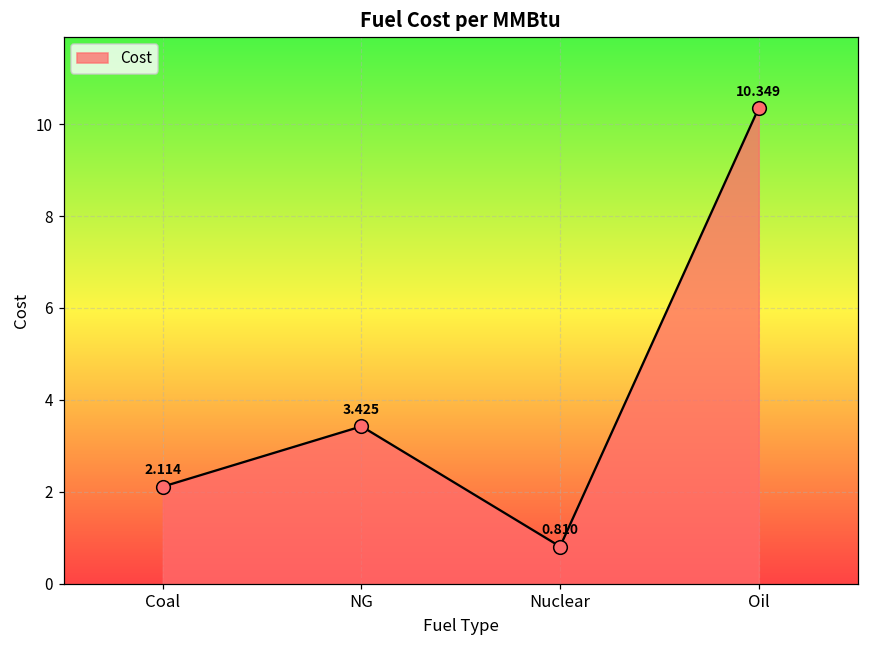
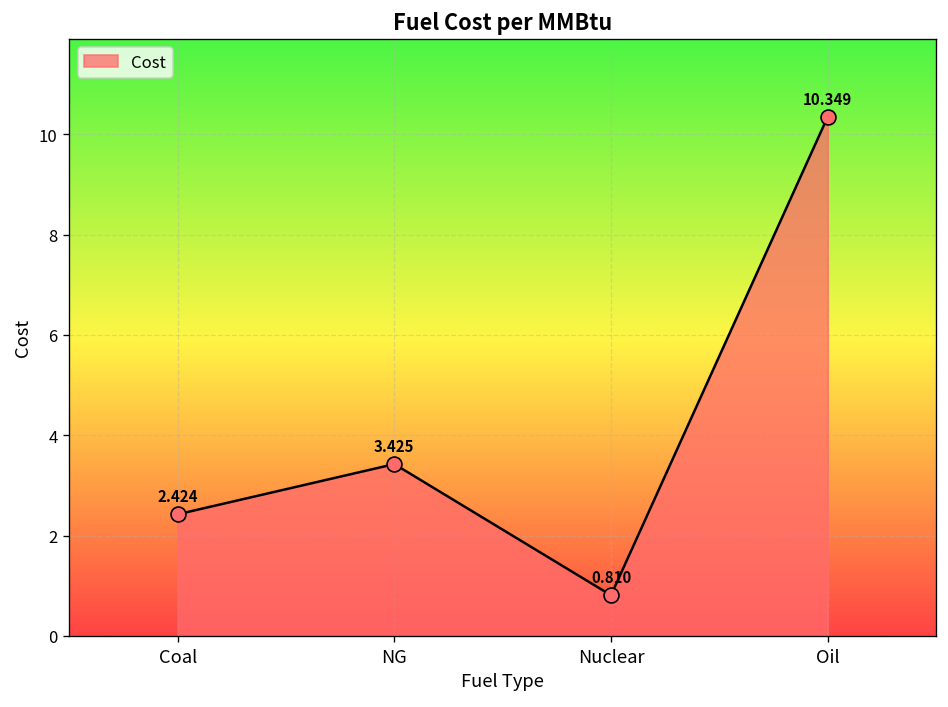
Coal: 2.114 -> 2.424
